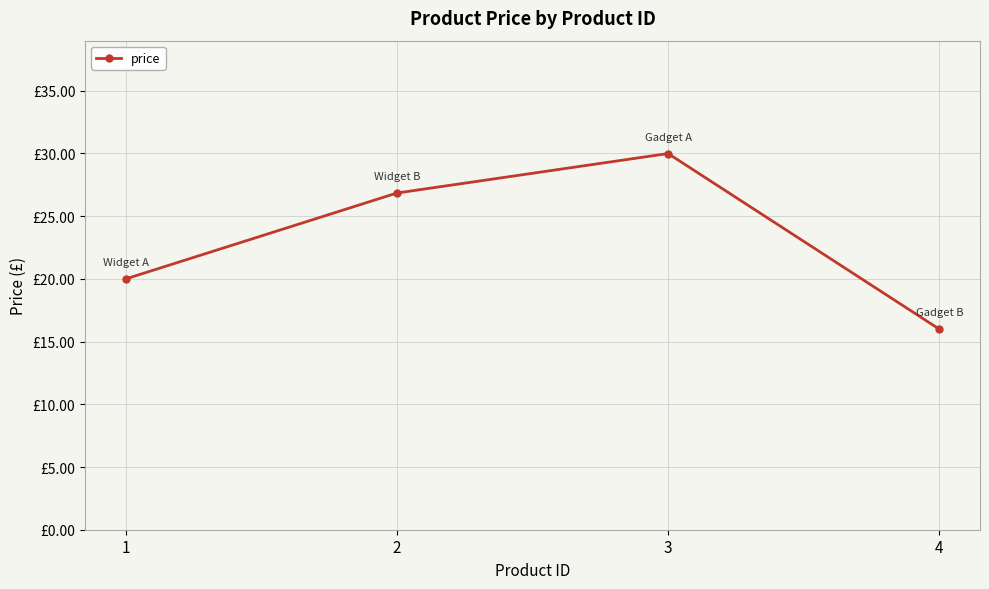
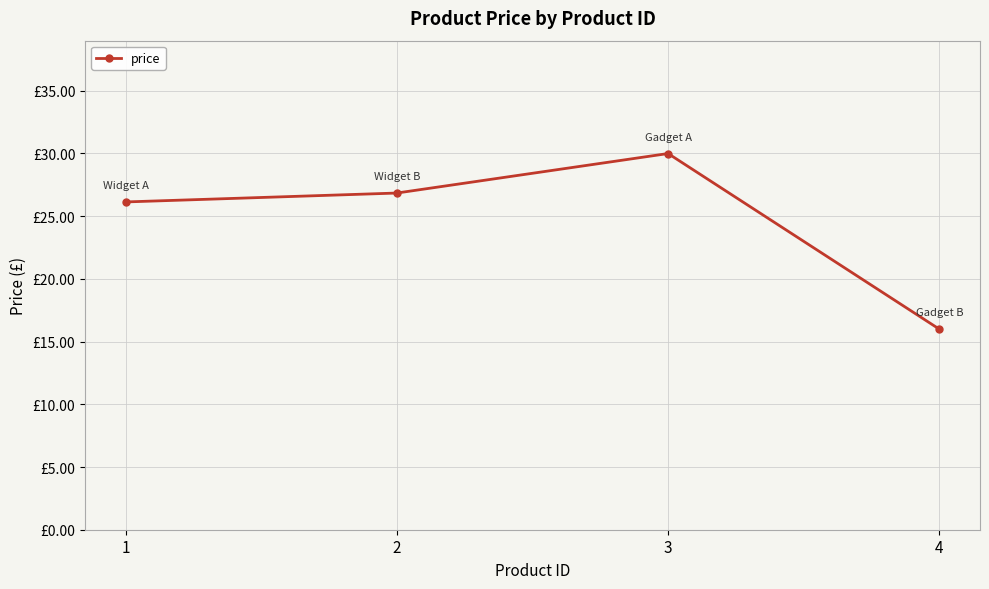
1: £20.0 -> £26.1
